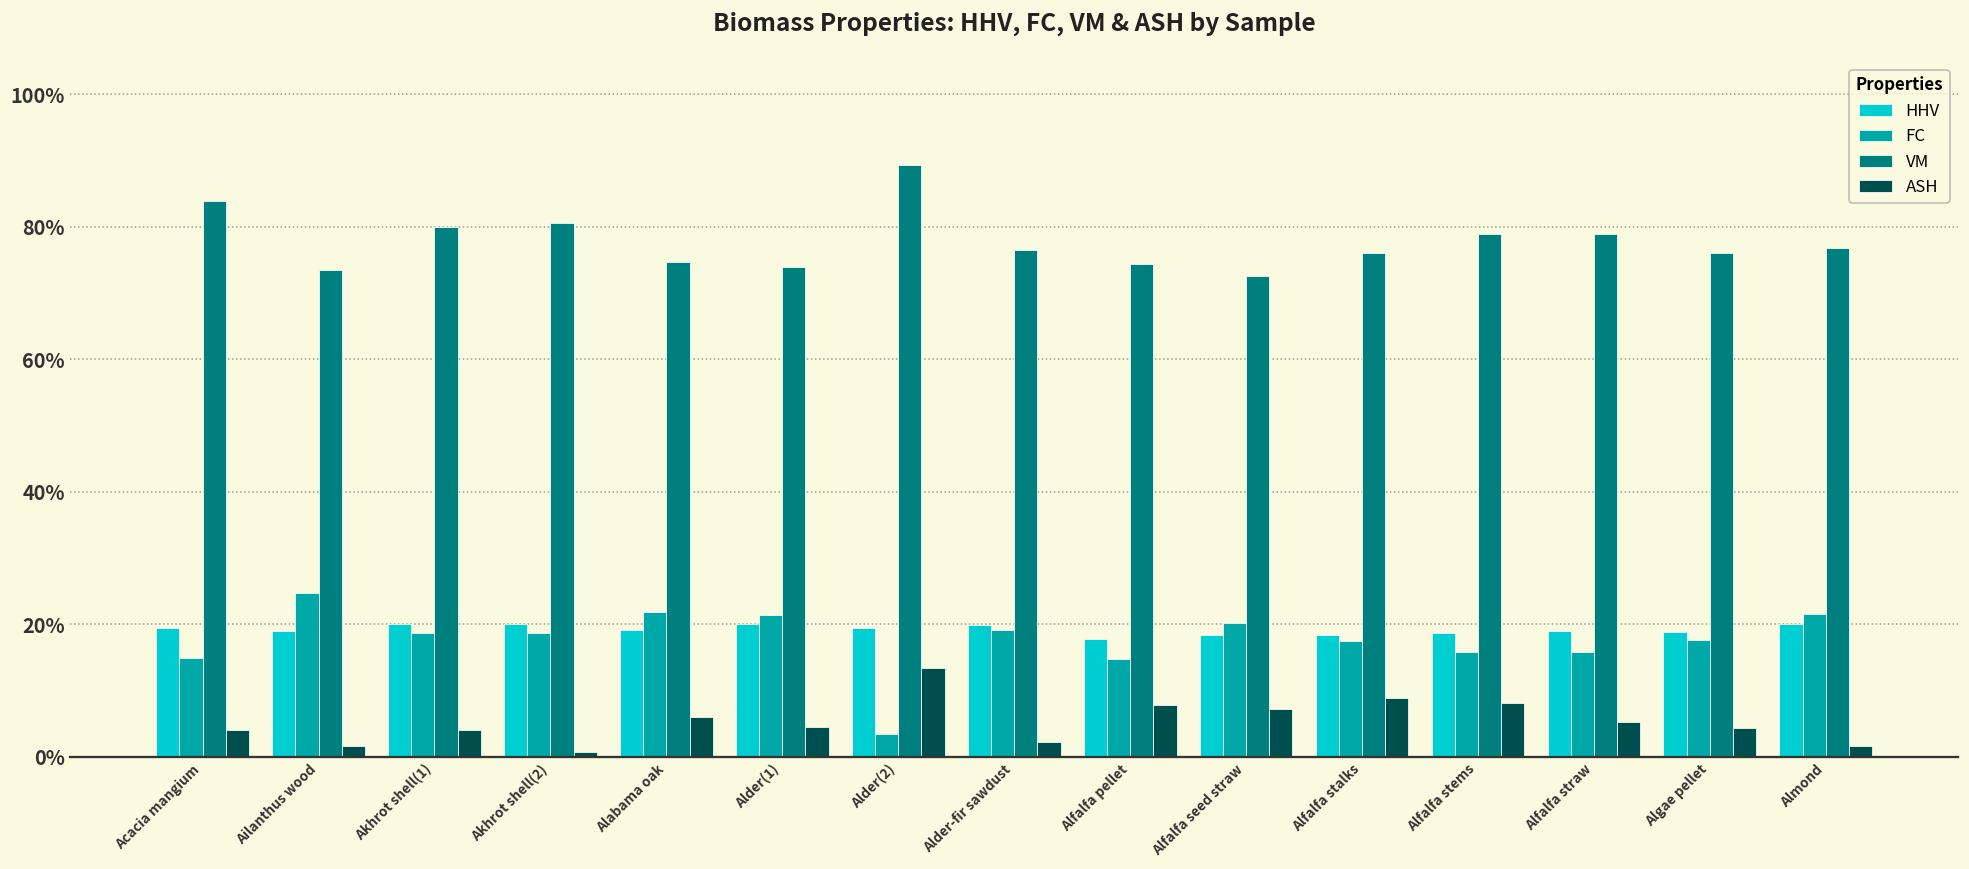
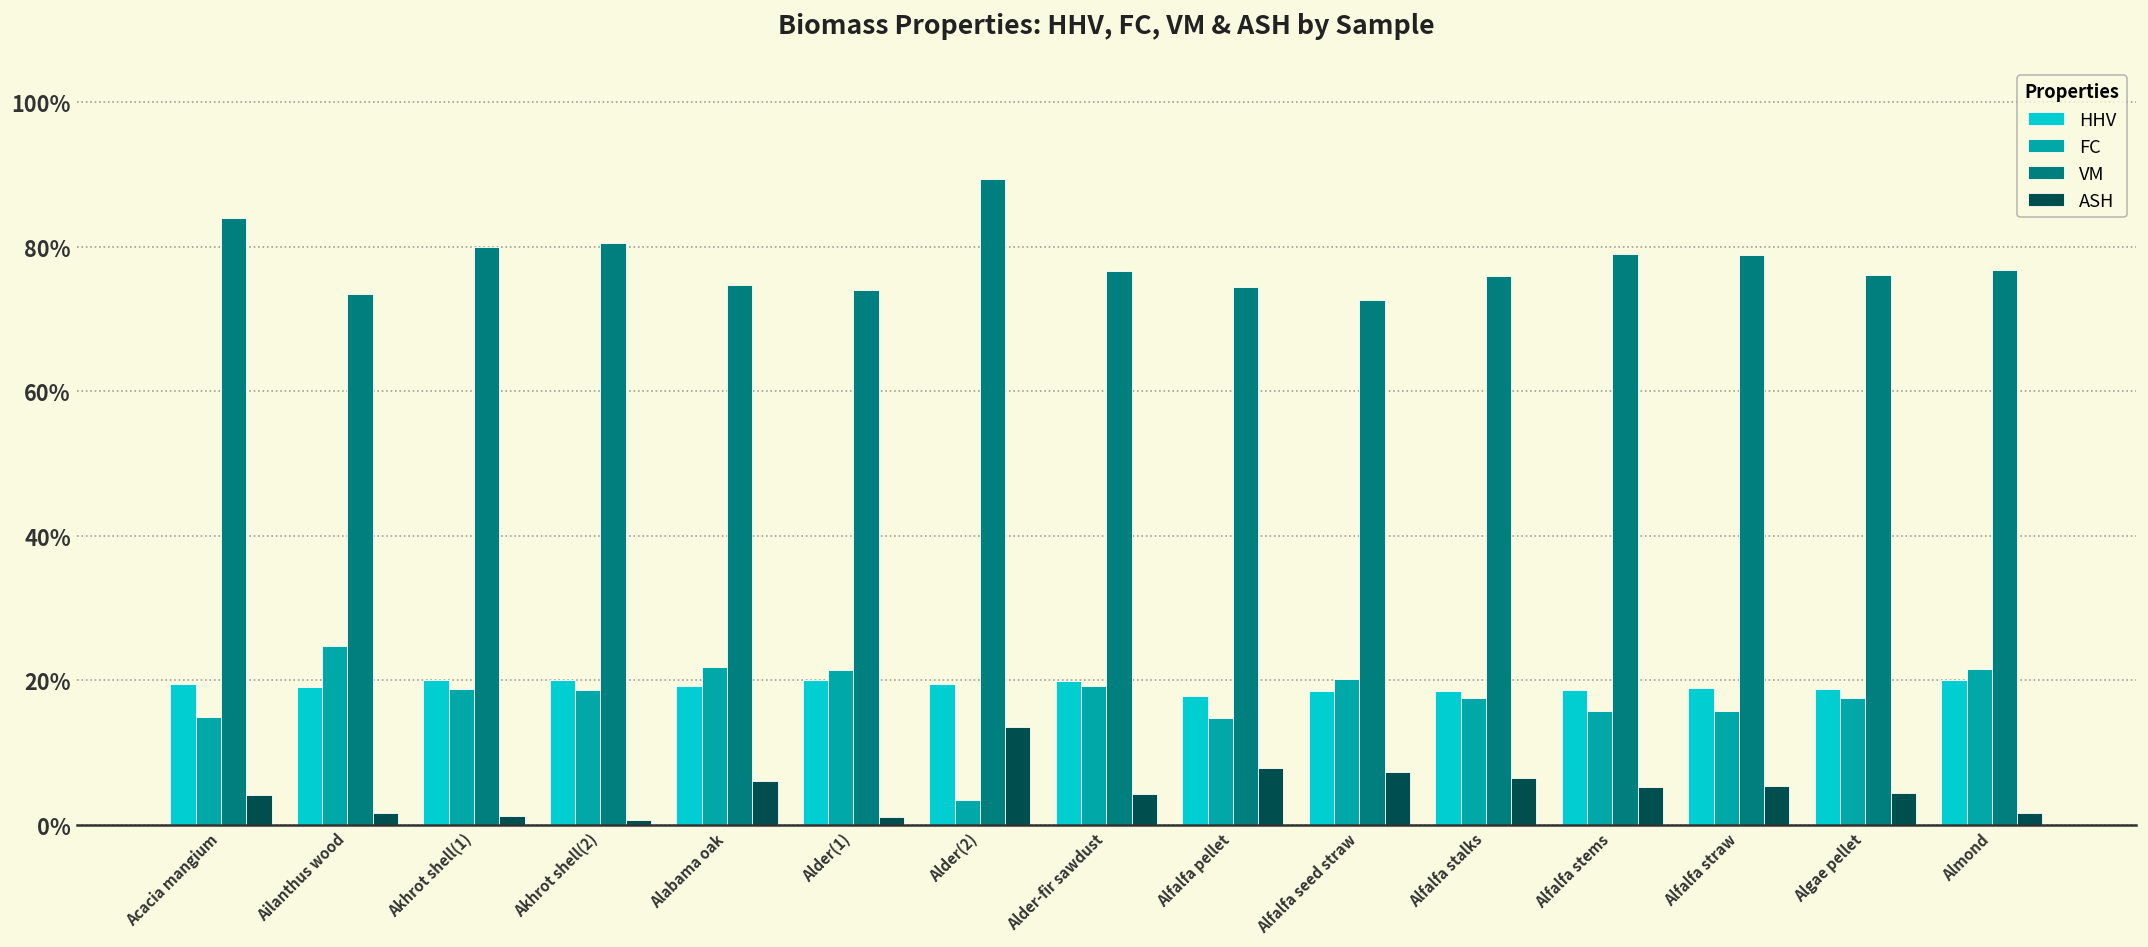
ASH, Akhrot shell(1): 4% -> 1%
ASH, Alder(1): 5% -> 1%
ASH, Alder-fir sawdust: 2% -> 4%
ASH, Alfalfa stalks: 9% -> 7%
ASH, Alfalfa stems: 8% -> 5%
